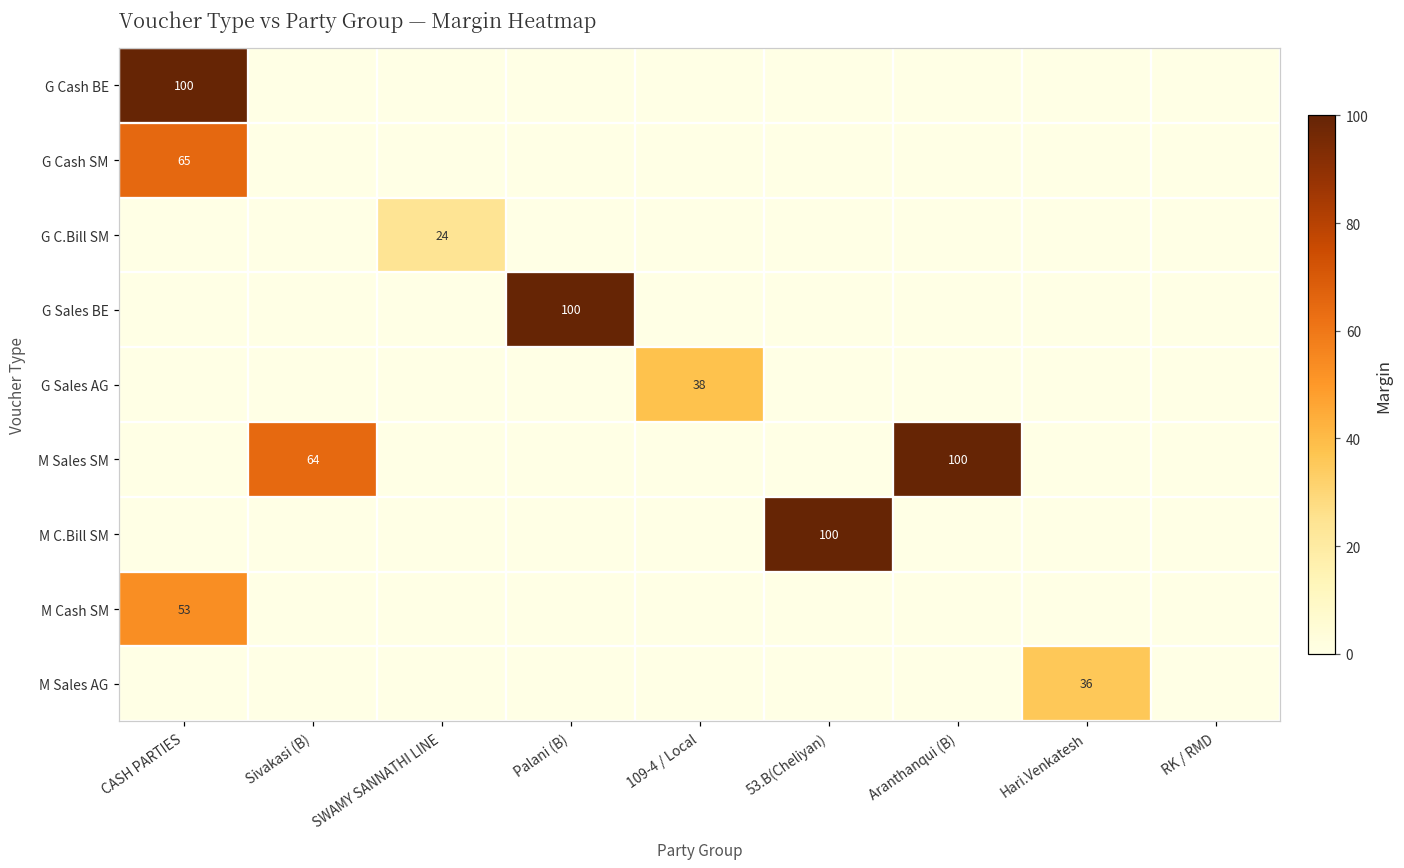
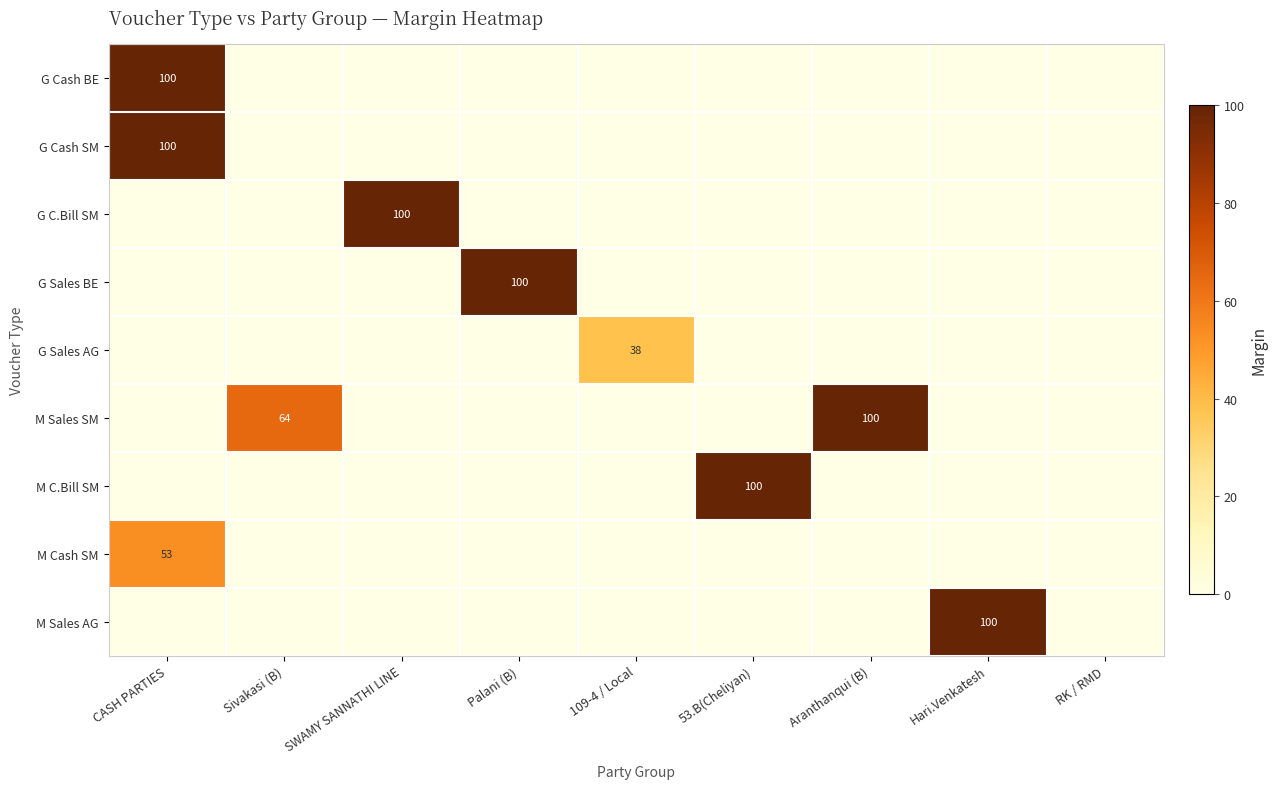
G Cash SM, CASH PARTIES: 65 -> 100
G C.Bill SM, SWAMY SANNATHI LINE: 24 -> 100
M Sales AG, Hari.Venkatesh: 36 -> 100
